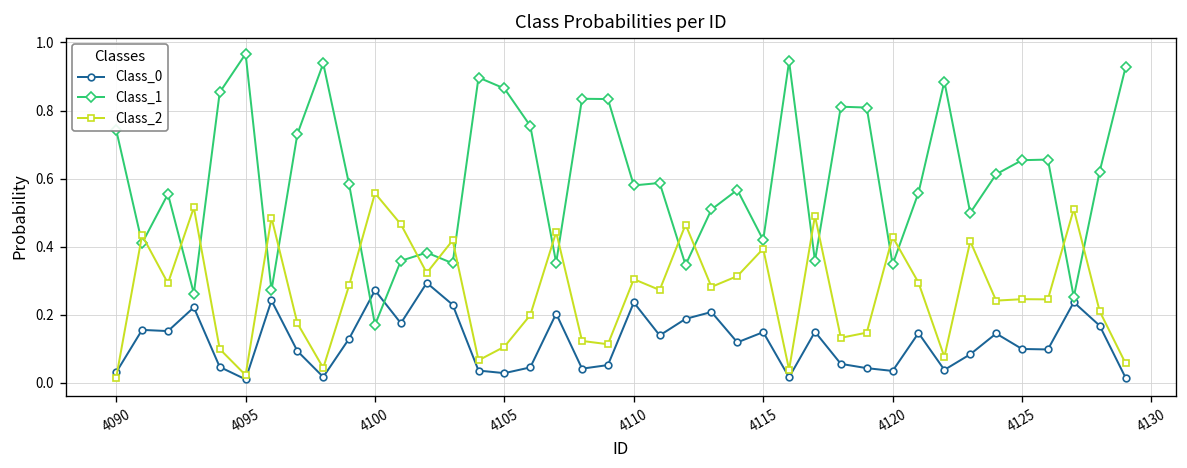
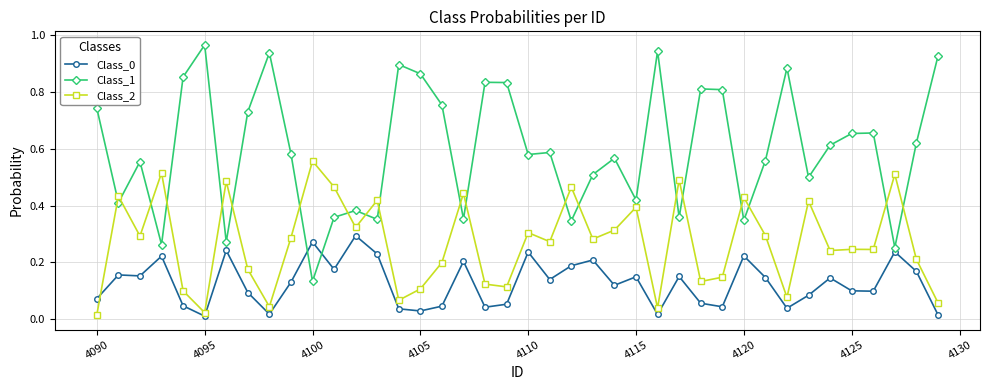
Class_0, 4090: 0.03 -> 0.07
Class_1, 4100: 0.17 -> 0.13
Class_0, 4120: 0.04 -> 0.22
